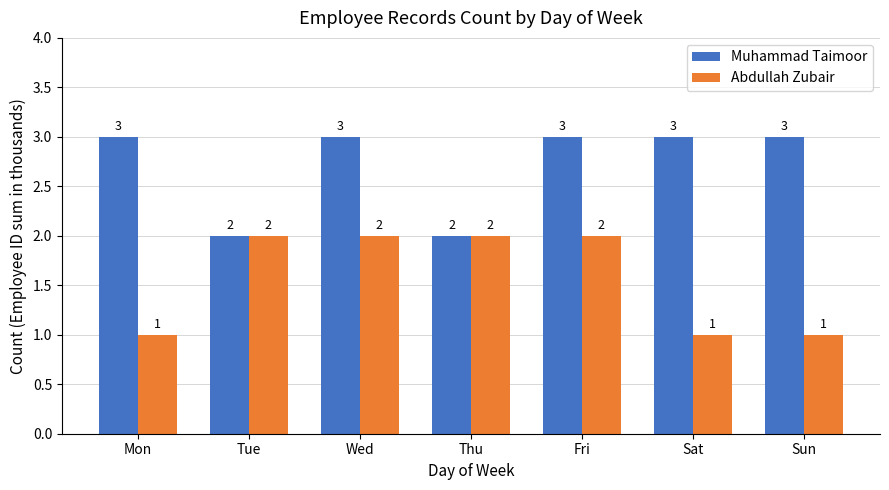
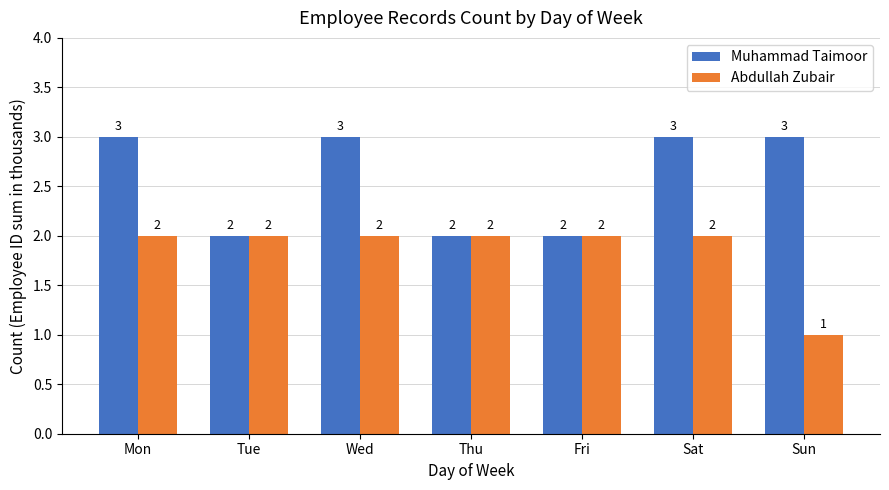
Abdullah Zubair, Mon: 1 -> 2
Muhammad Taimoor, Fri: 3 -> 2
Abdullah Zubair, Sat: 1 -> 2
